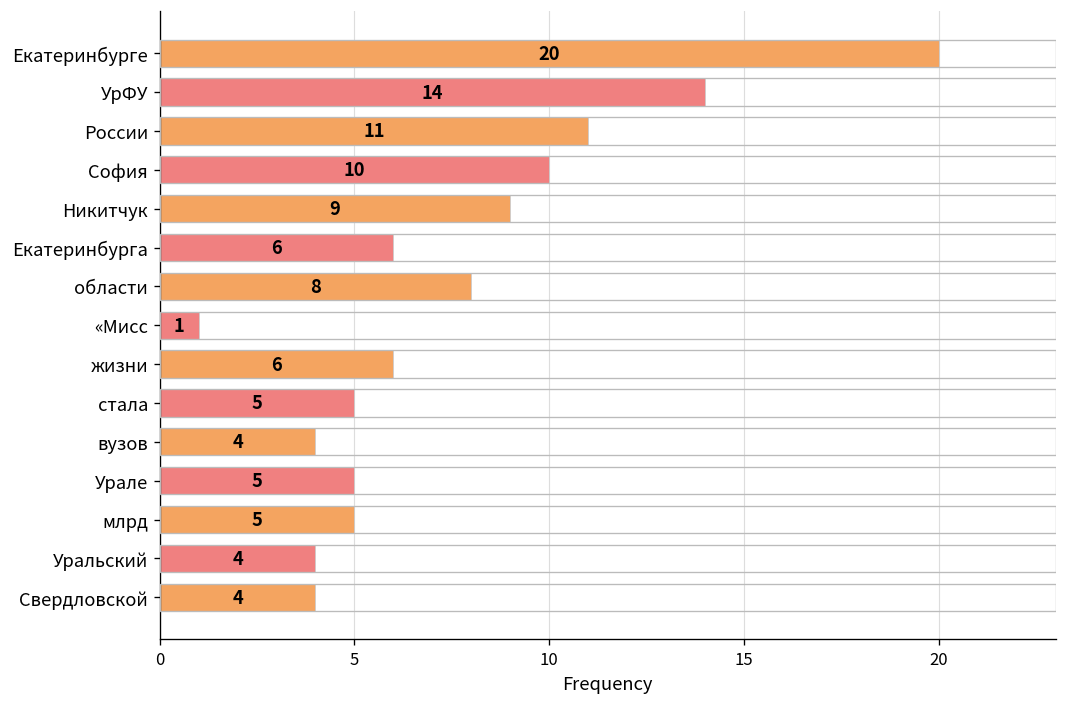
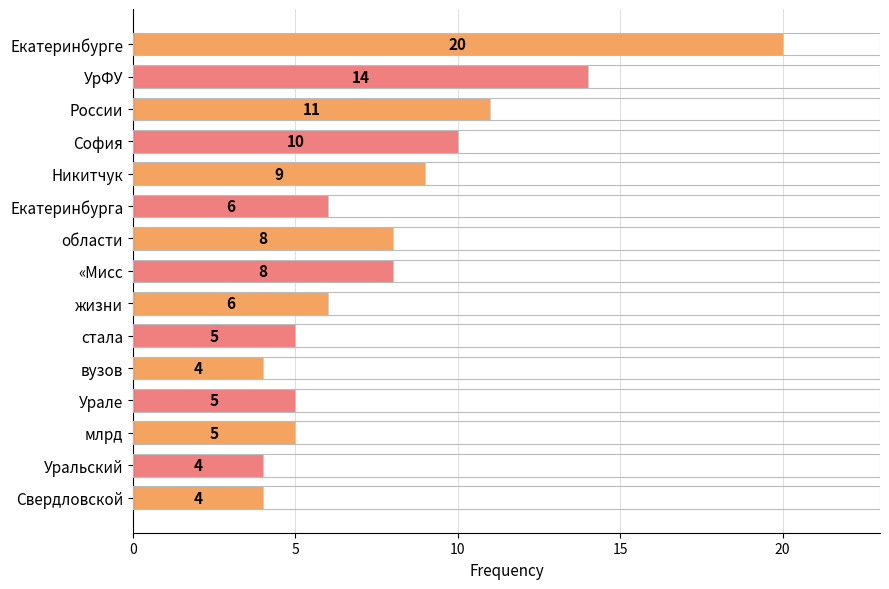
«Мисс: 1 -> 8
